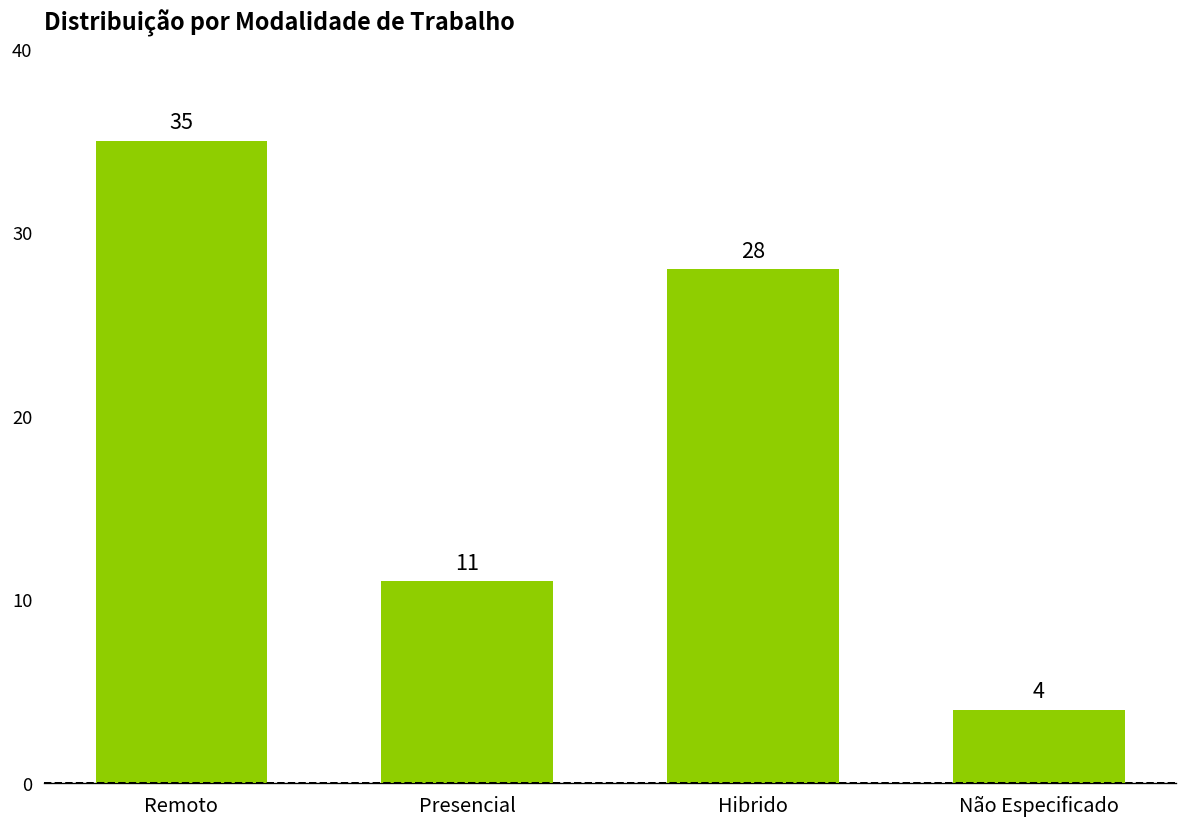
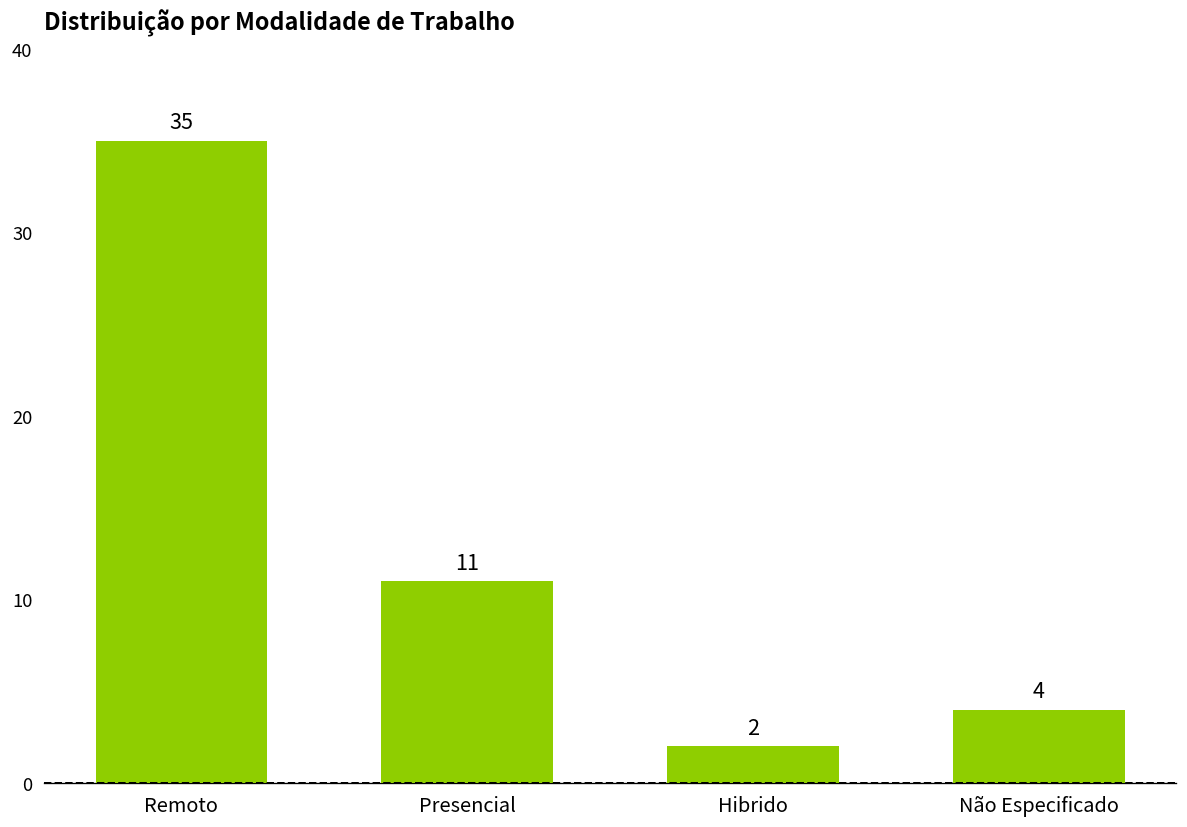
Hibrido: 28 -> 2
